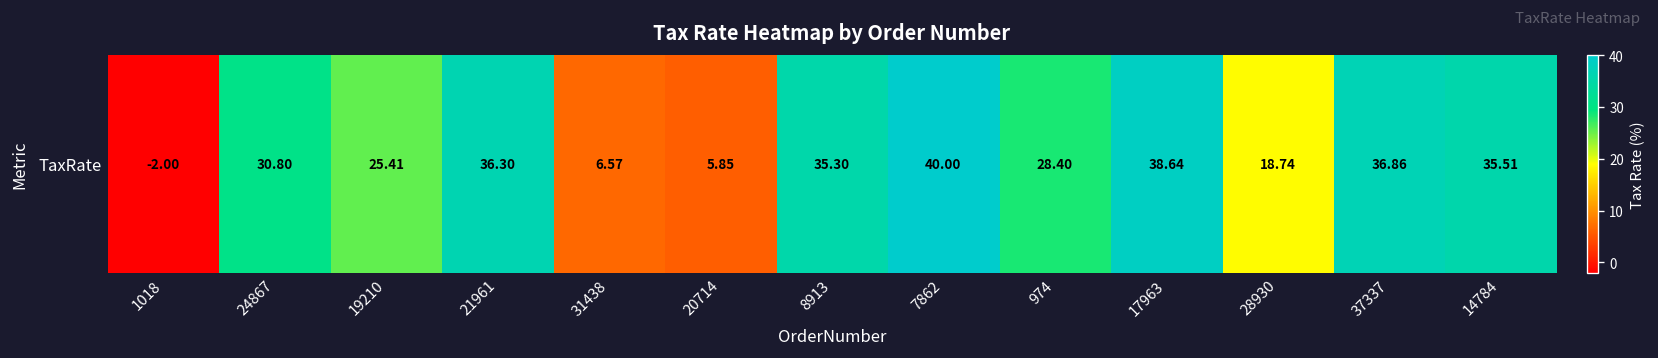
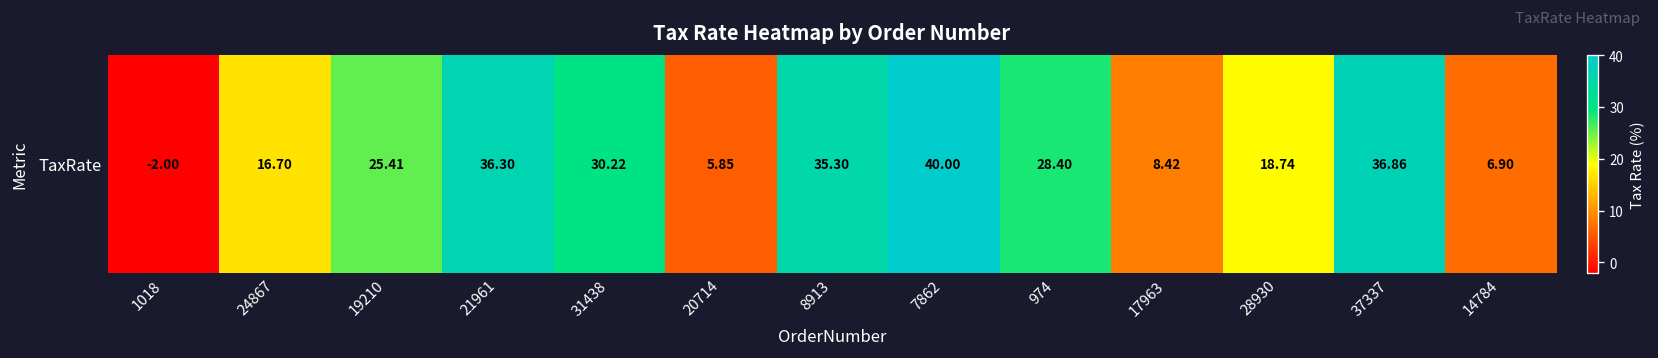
TaxRate, 24867: 30.80 -> 16.70
TaxRate, 31438: 6.57 -> 30.22
TaxRate, 17963: 38.64 -> 8.42
TaxRate, 14784: 35.51 -> 6.90
